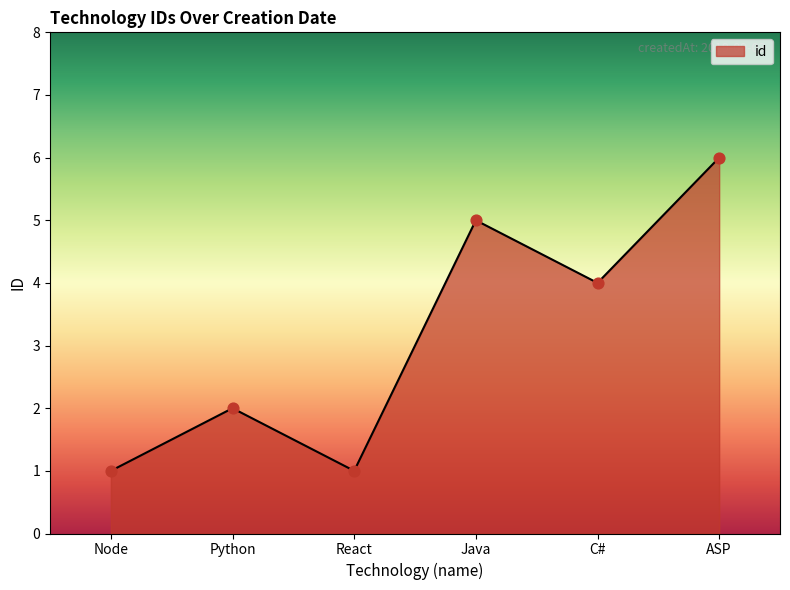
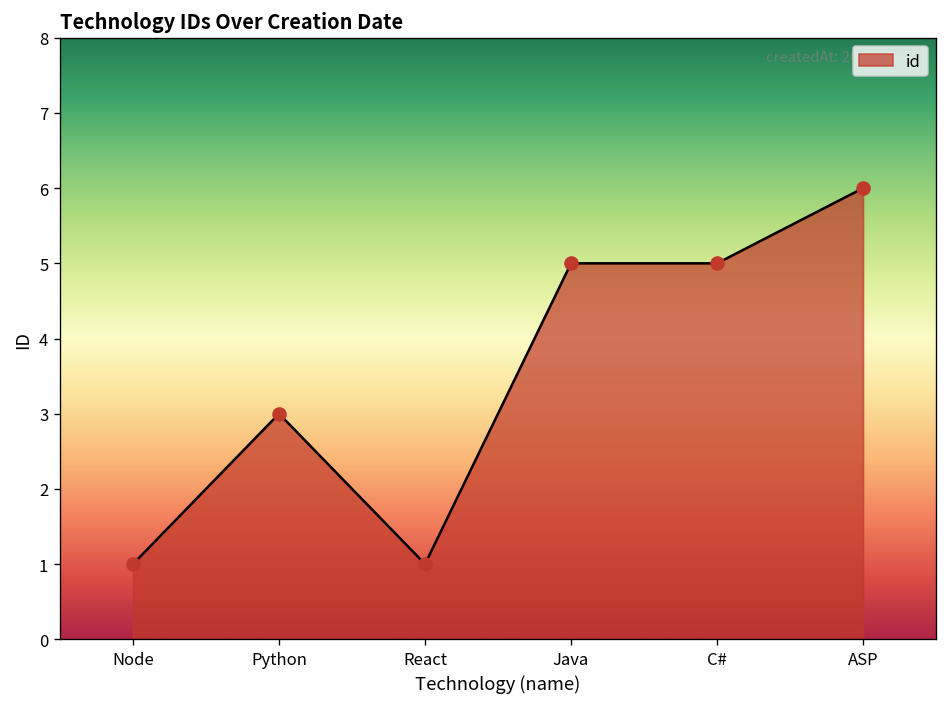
Python: 2 -> 3
C#: 4 -> 5
